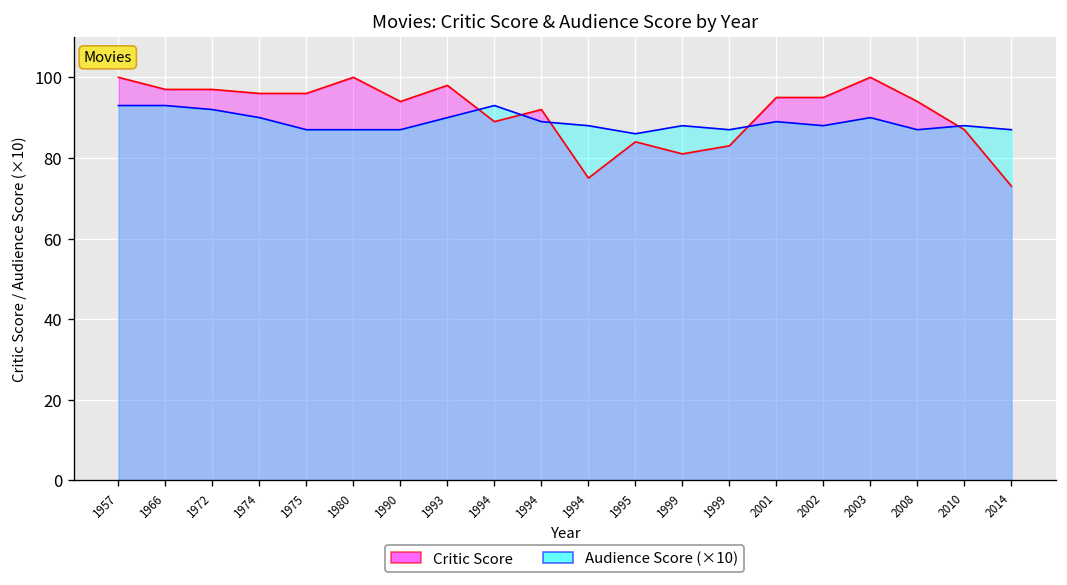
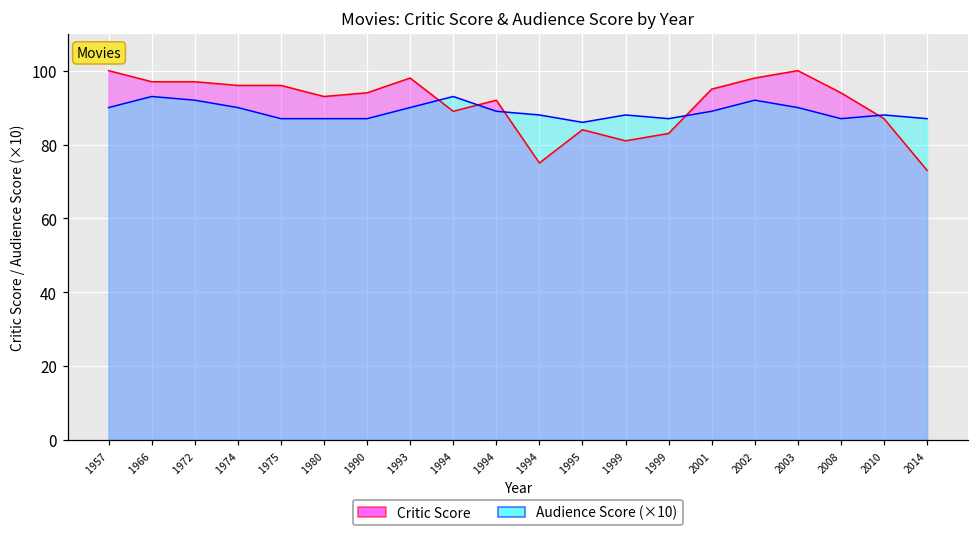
Audience Score (×10), 1957: 93 -> 90
Critic Score, 1980: 100 -> 93
Critic Score, 2002: 95 -> 98
Audience Score (×10), 2002: 88 -> 92
